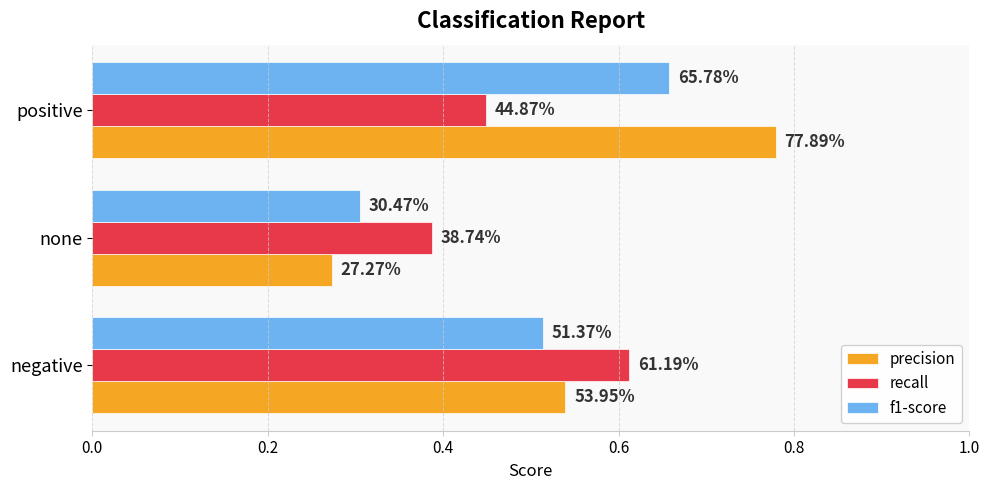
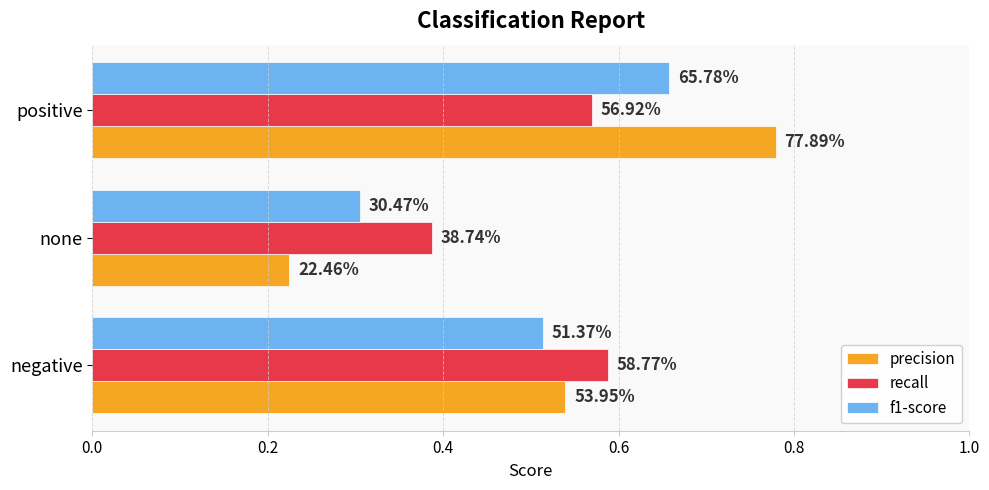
recall, positive: 44.87% -> 56.92%
precision, none: 27.27% -> 22.46%
recall, negative: 61.19% -> 58.77%
